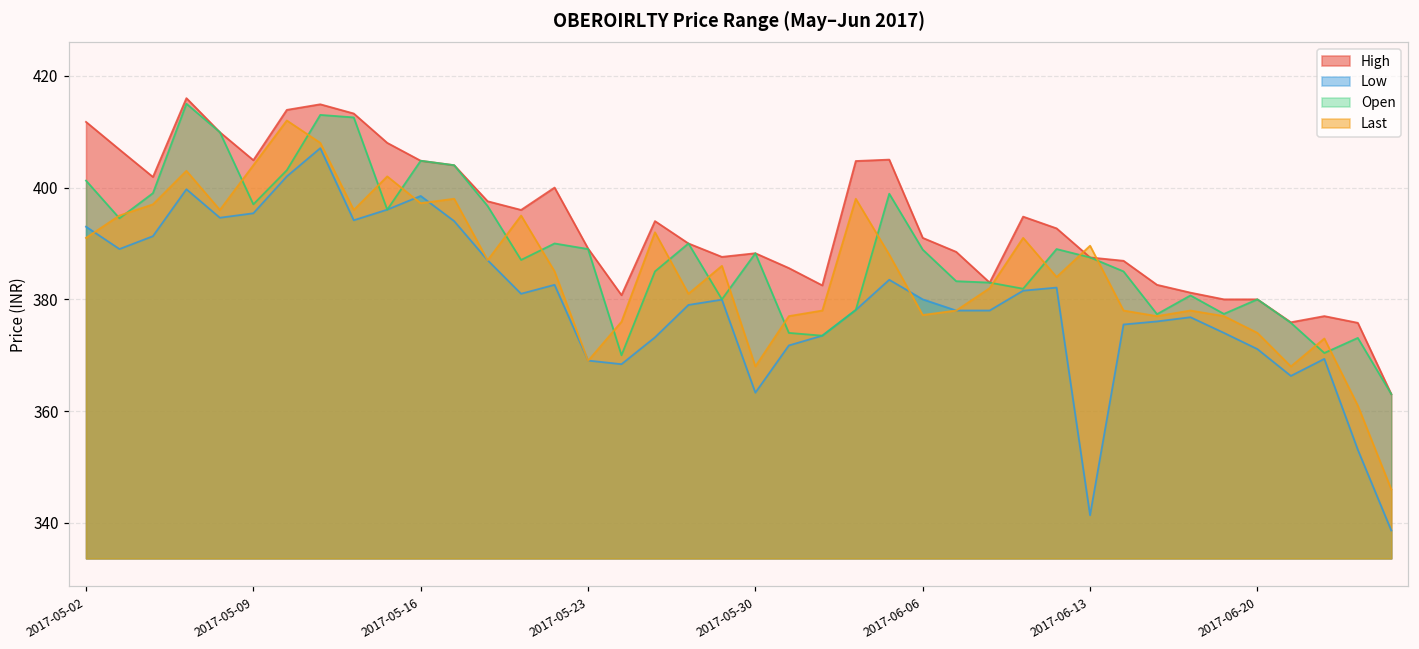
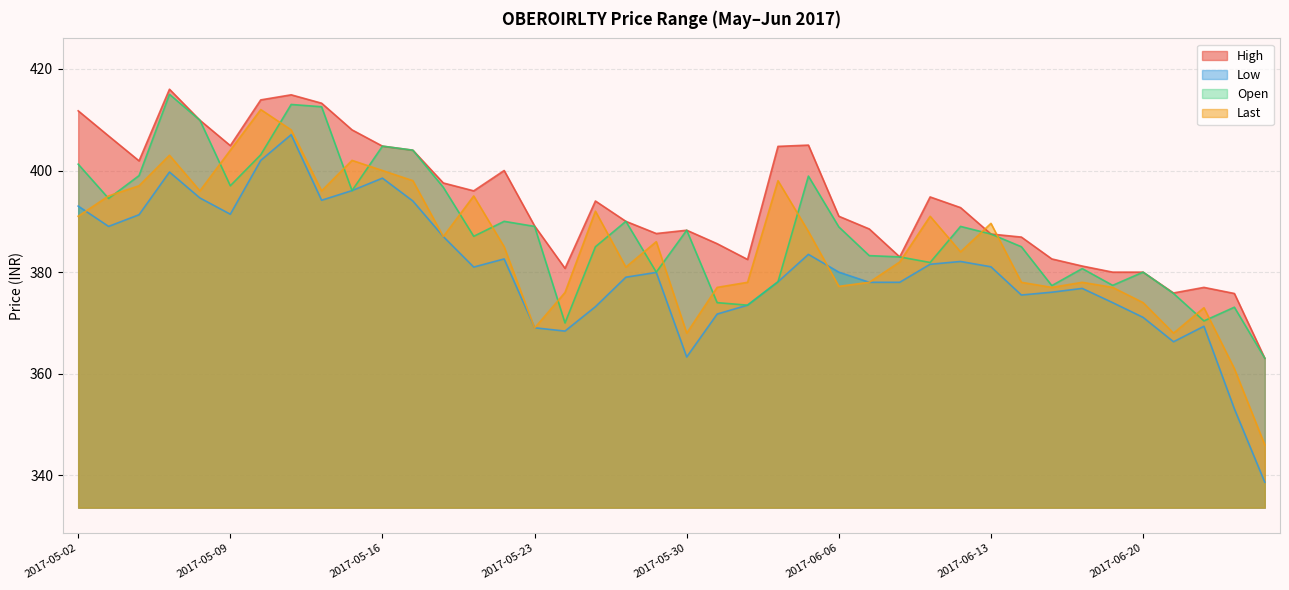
Low, 2017-05-09: 395 -> 391
Last, 2017-05-16: 397 -> 400
Low, 2017-06-13: 341 -> 381
